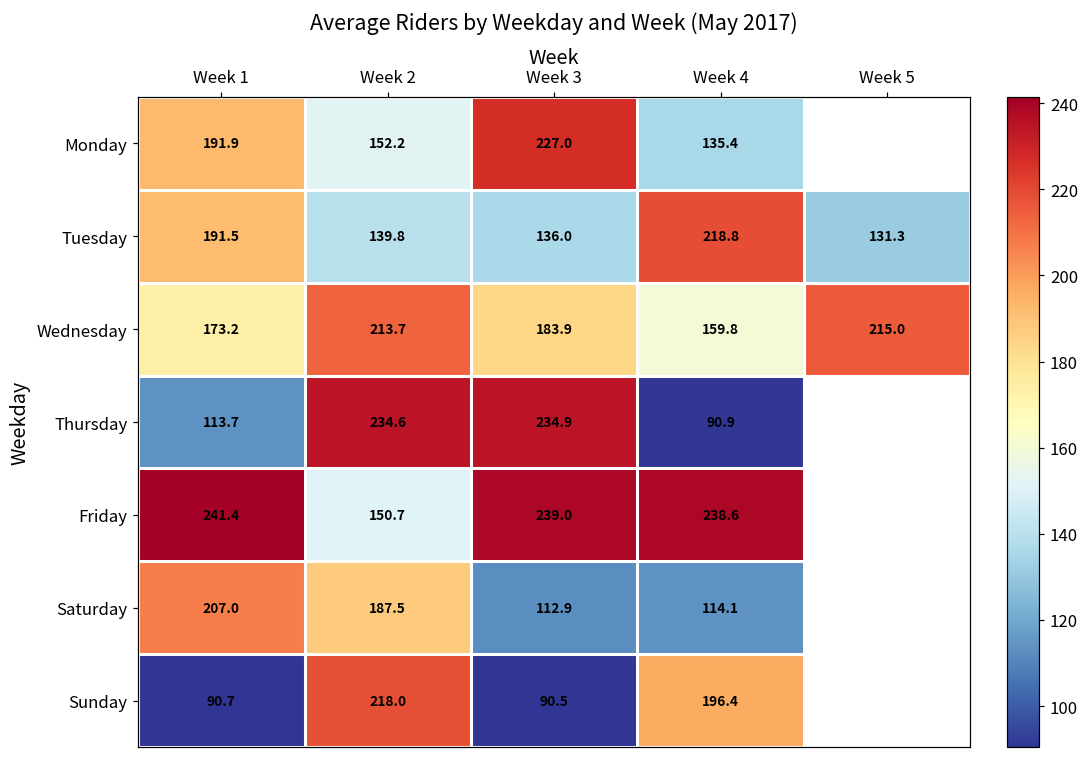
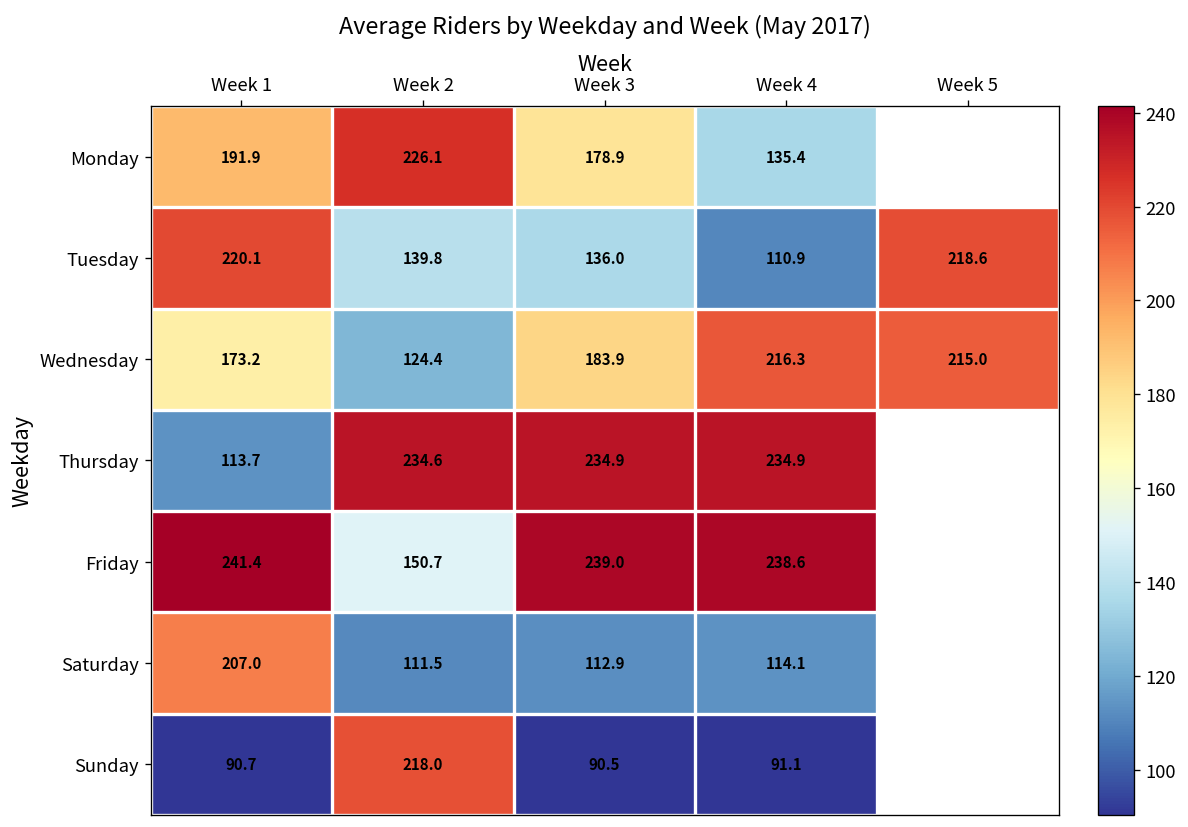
Monday, Week 2: 152.2 -> 226.1
Monday, Week 3: 227.0 -> 178.9
Tuesday, Week 1: 191.5 -> 220.1
Tuesday, Week 4: 218.8 -> 110.9
Tuesday, Week 5: 131.3 -> 218.6
Wednesday, Week 2: 213.7 -> 124.4
Wednesday, Week 4: 159.8 -> 216.3
Thursday, Week 4: 90.9 -> 234.9
Saturday, Week 2: 187.5 -> 111.5
Sunday, Week 4: 196.4 -> 91.1
